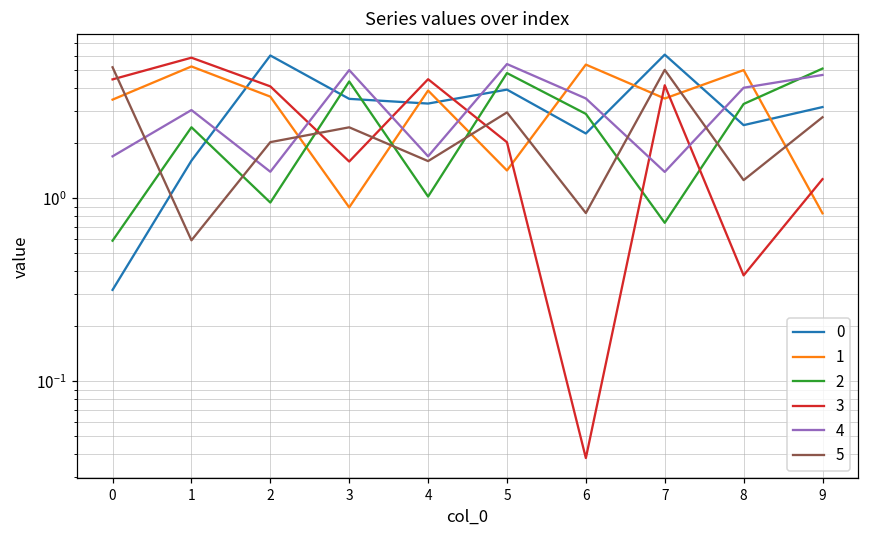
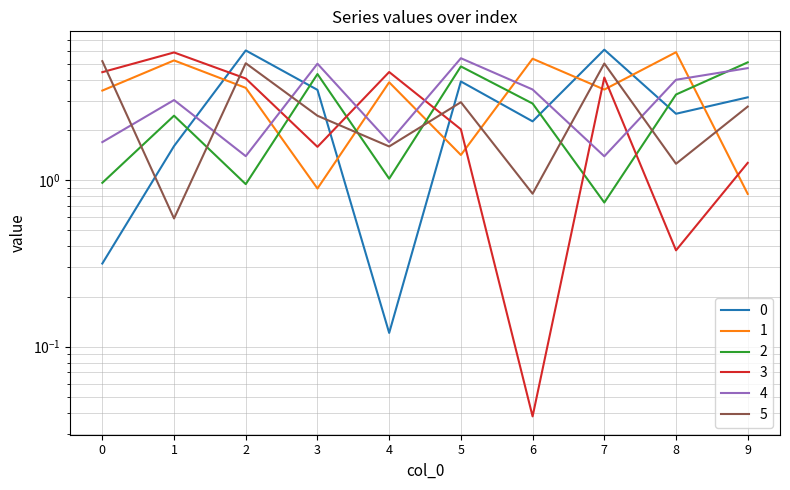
2, 0: 0.59 -> 1.0
5, 2: 2.0 -> 5.0
0, 4: 3.3 -> 0.12
1, 8: 5.0 -> 5.9
